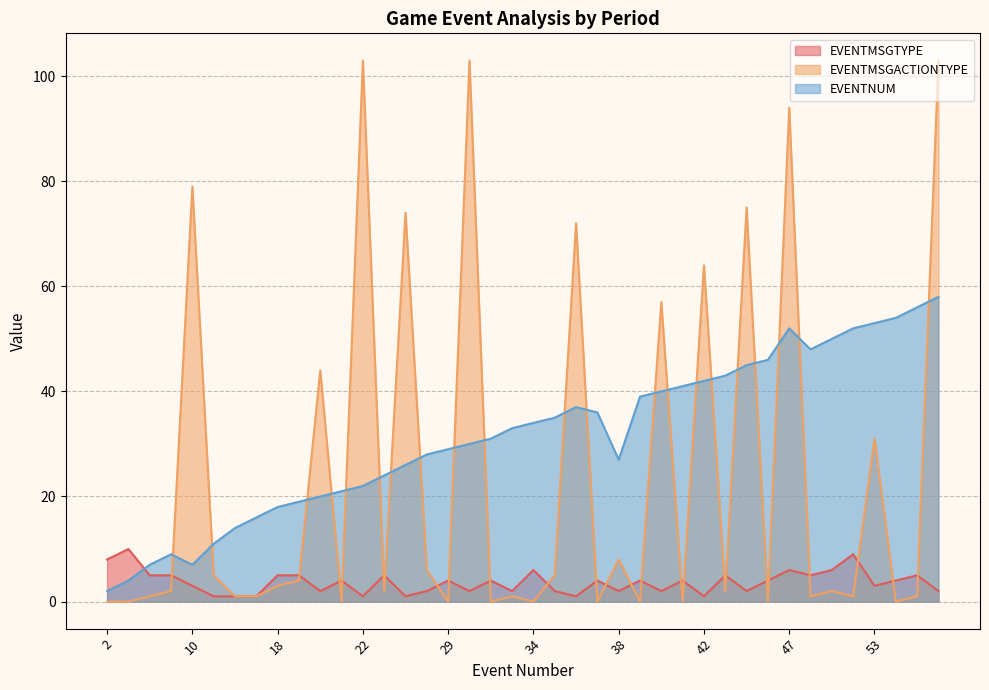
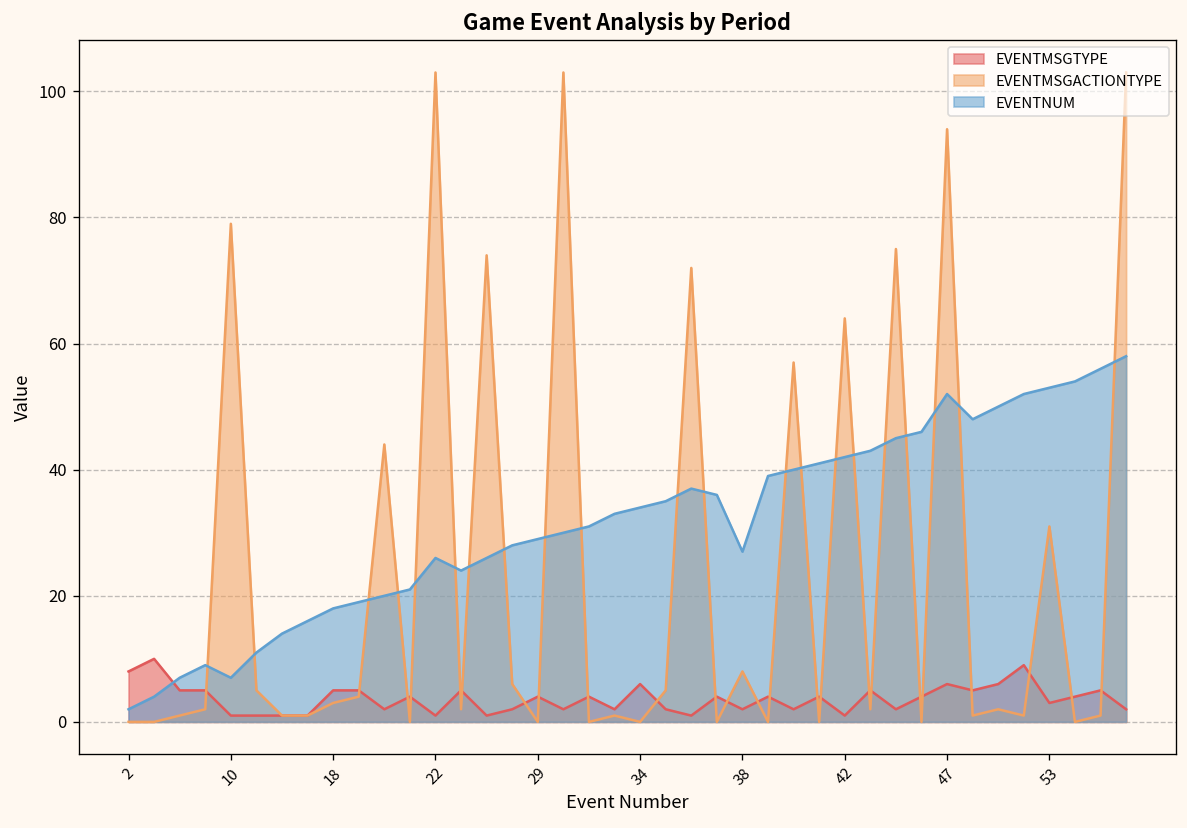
EVENTMSGTYPE, 10: 3 -> 1
EVENTNUM, 22: 22 -> 26
